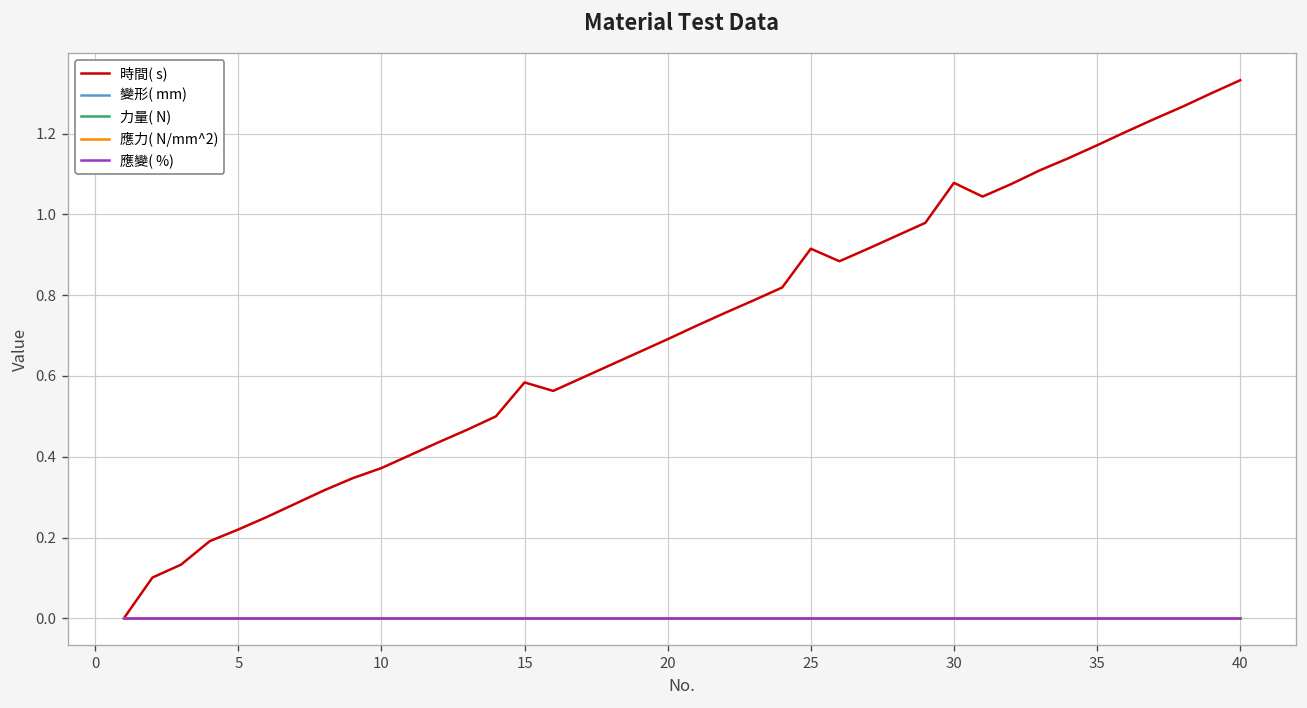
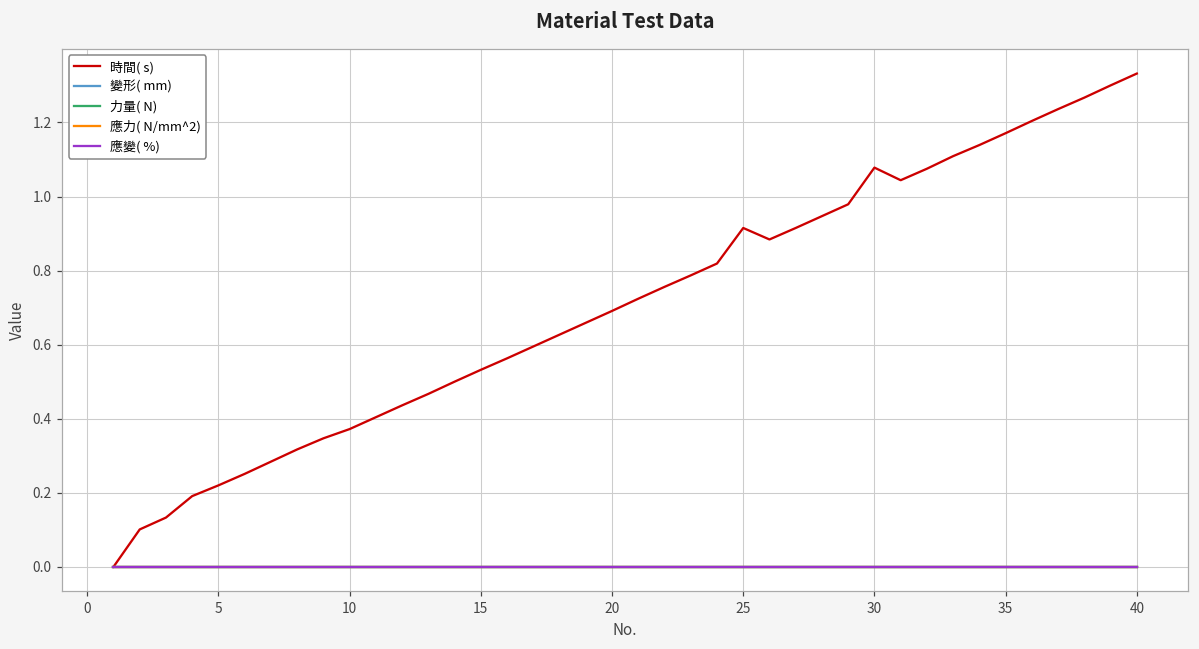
時間( s), 15: 0.58 -> 0.53
